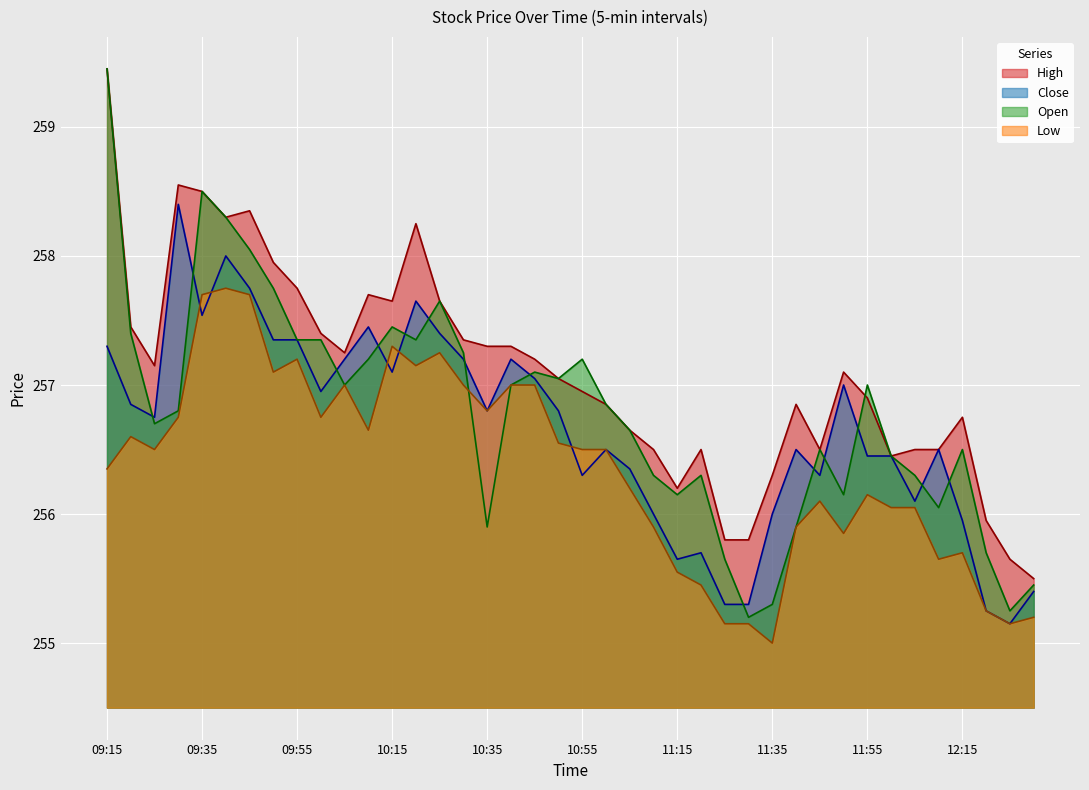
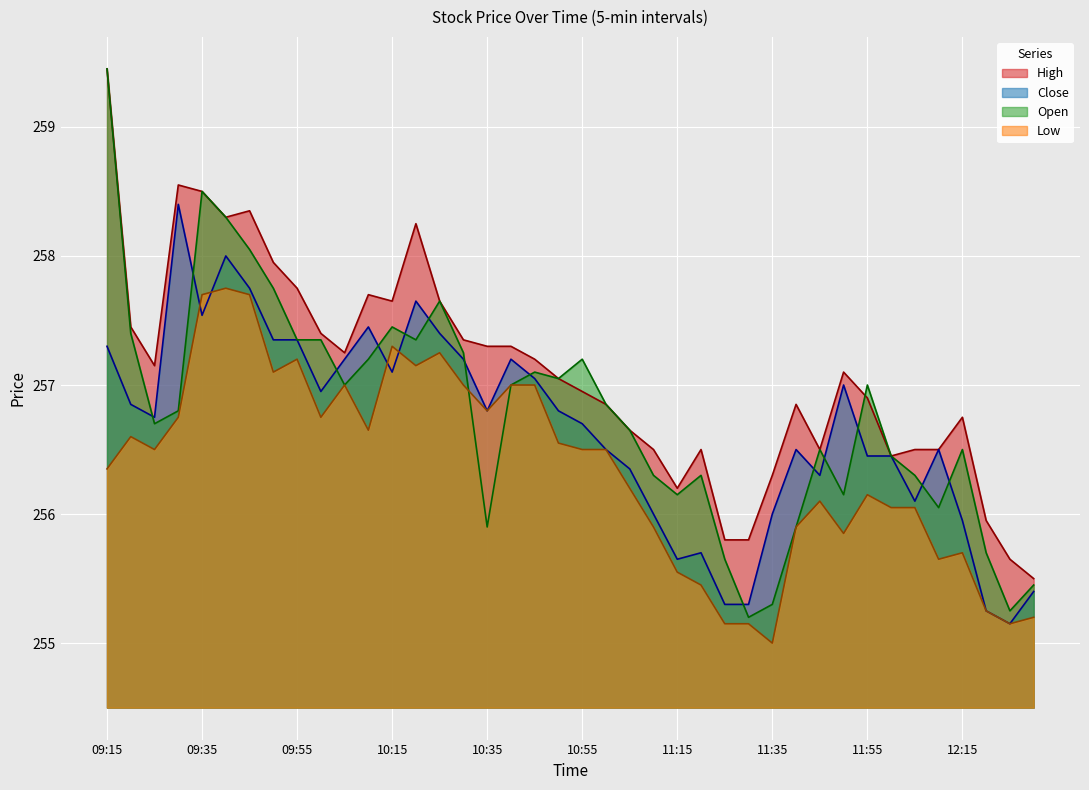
Close, 10:55: 256.3 -> 256.7
